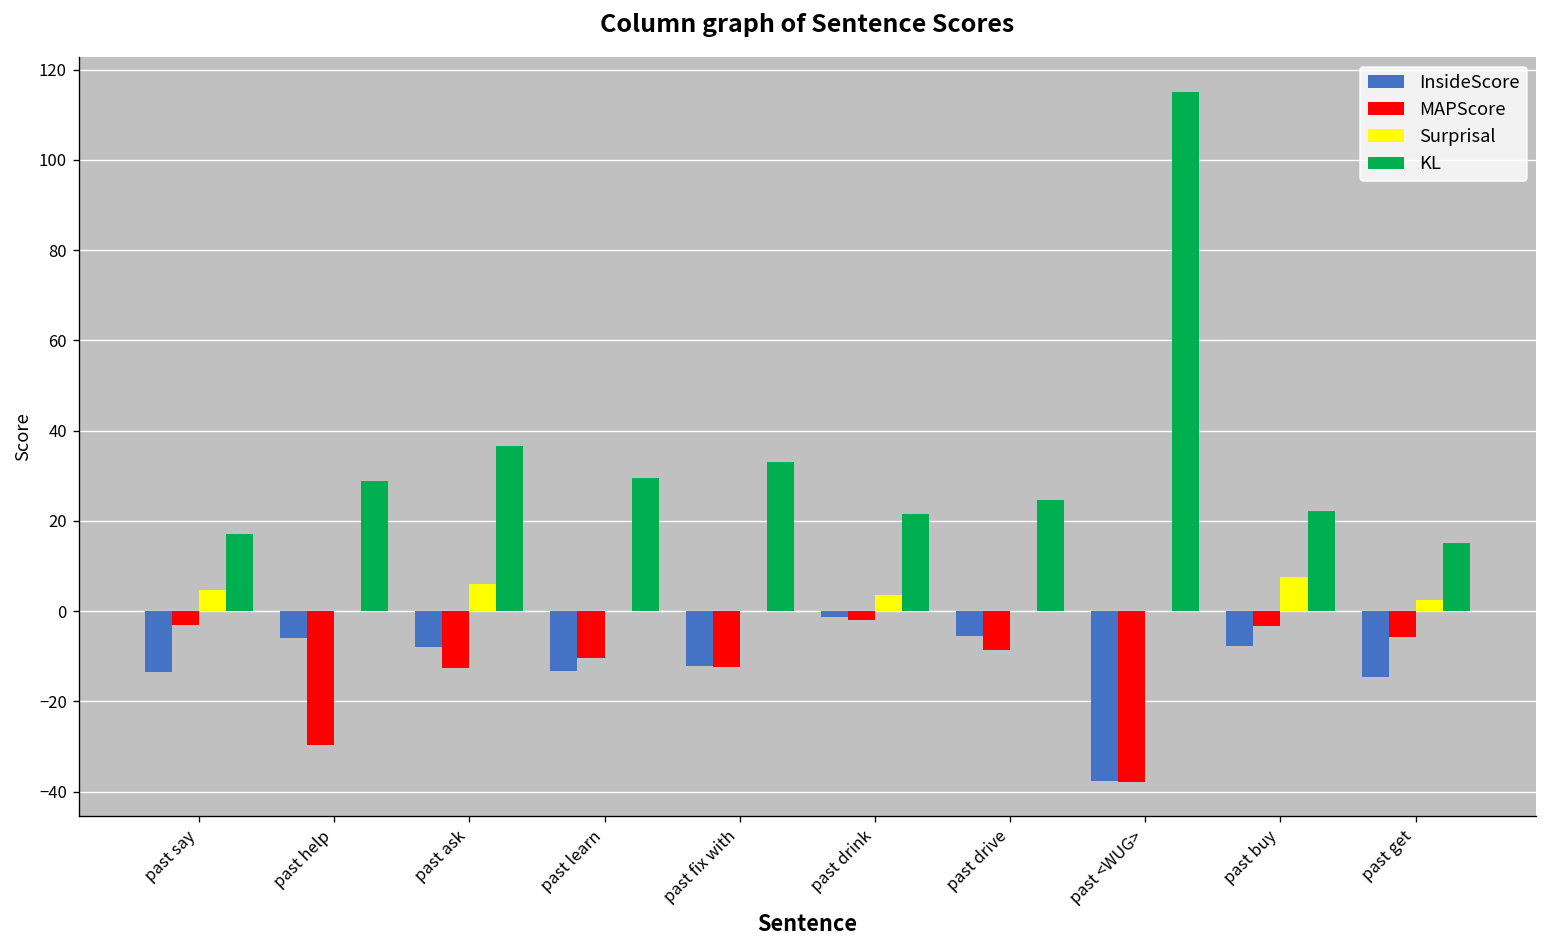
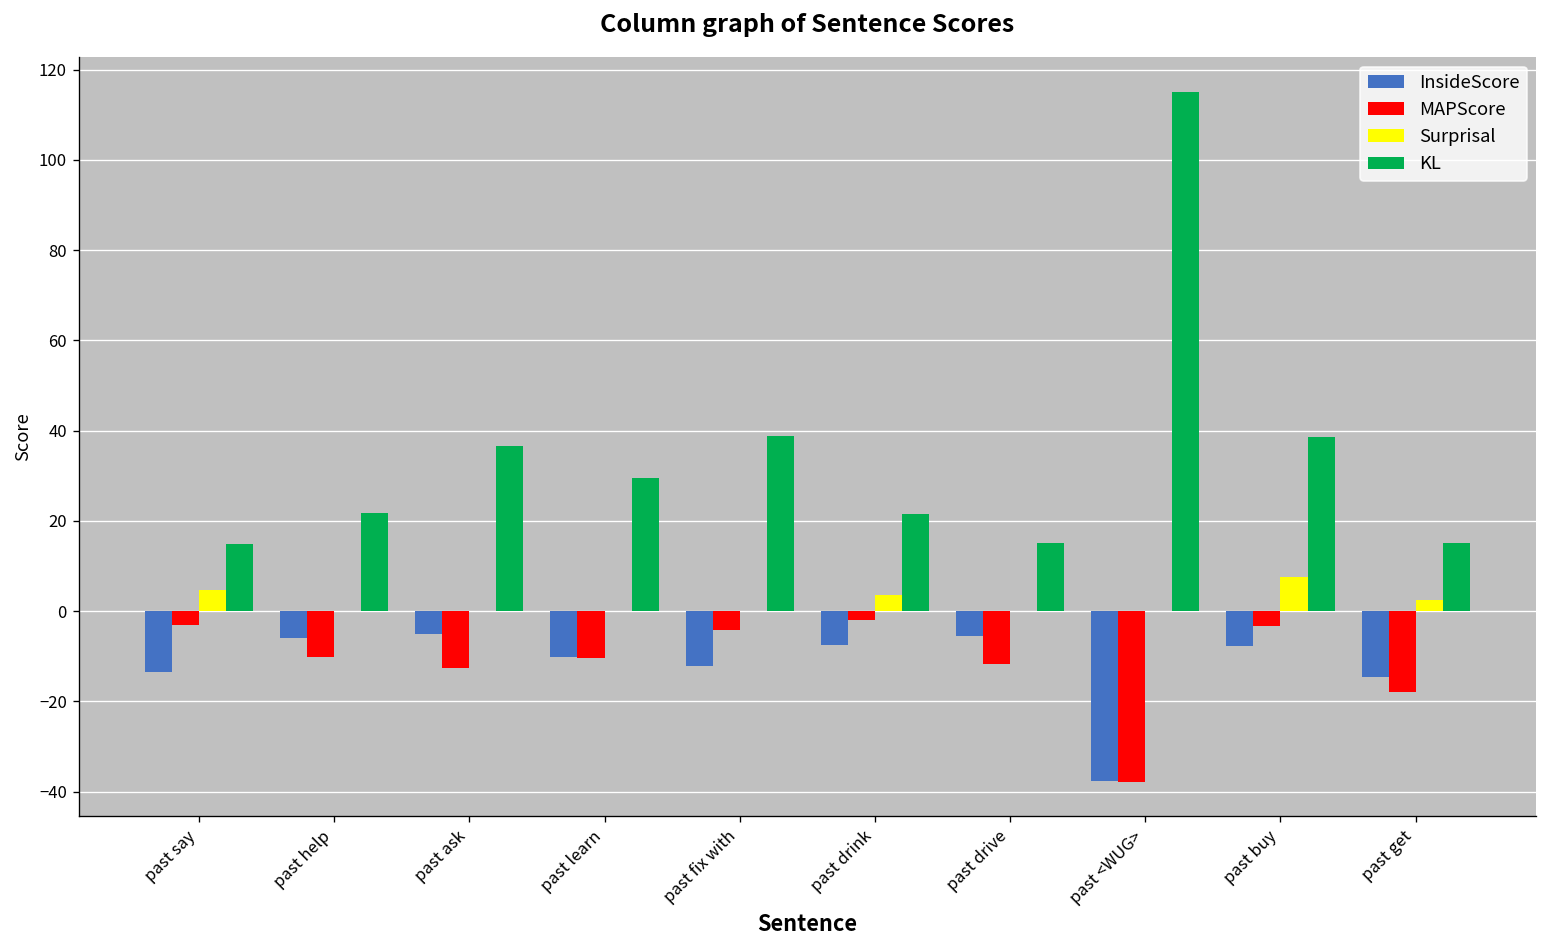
KL, past say: 17 -> 15
MAPScore, past help: -30 -> -10
KL, past help: 29 -> 22
InsideScore, past ask: -8 -> -5
Surprisal, past ask: 6 -> 0
InsideScore, past learn: -13 -> -10
MAPScore, past fix with: -12 -> -4
KL, past fix with: 33 -> 39
InsideScore, past drink: -1 -> -8
MAPScore, past drive: -9 -> -12
KL, past drive: 25 -> 15
KL, past buy: 22 -> 39
MAPScore, past get: -6 -> -18
